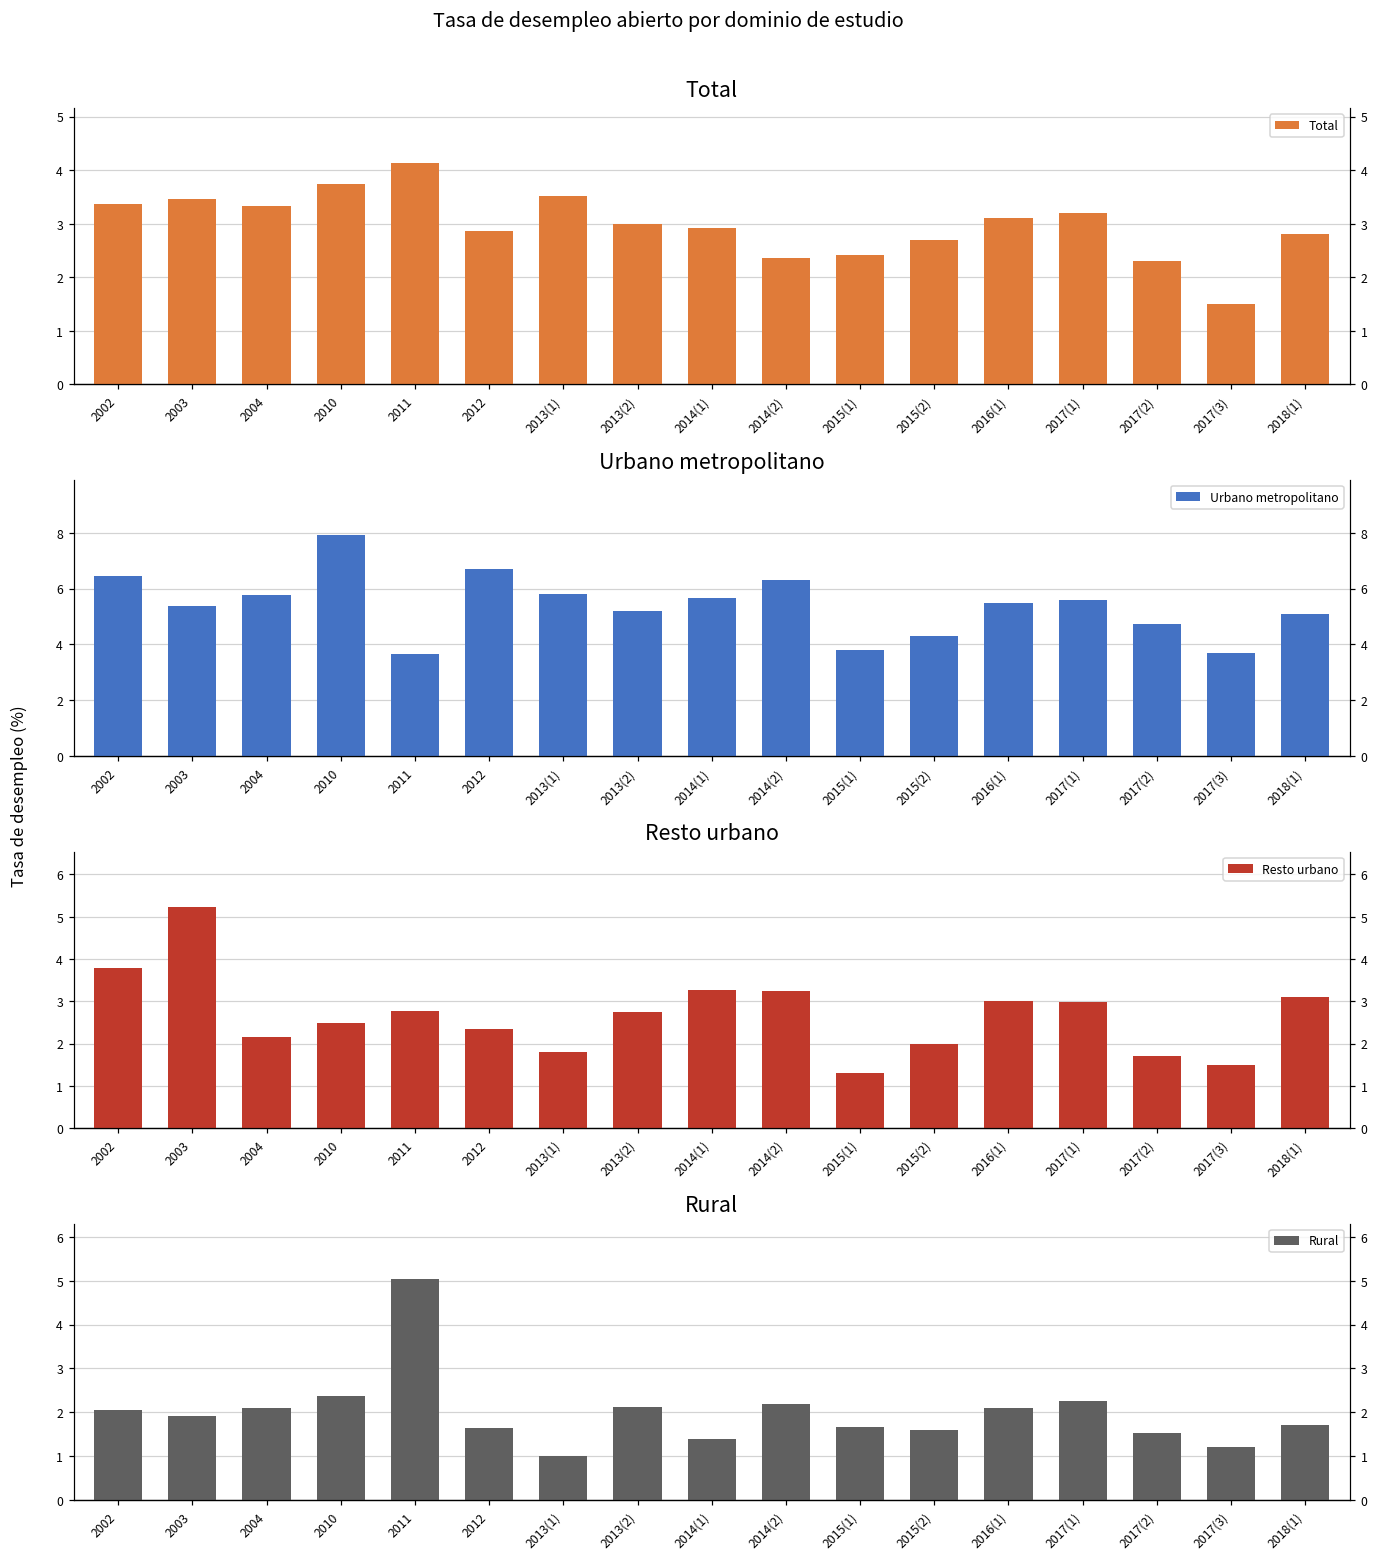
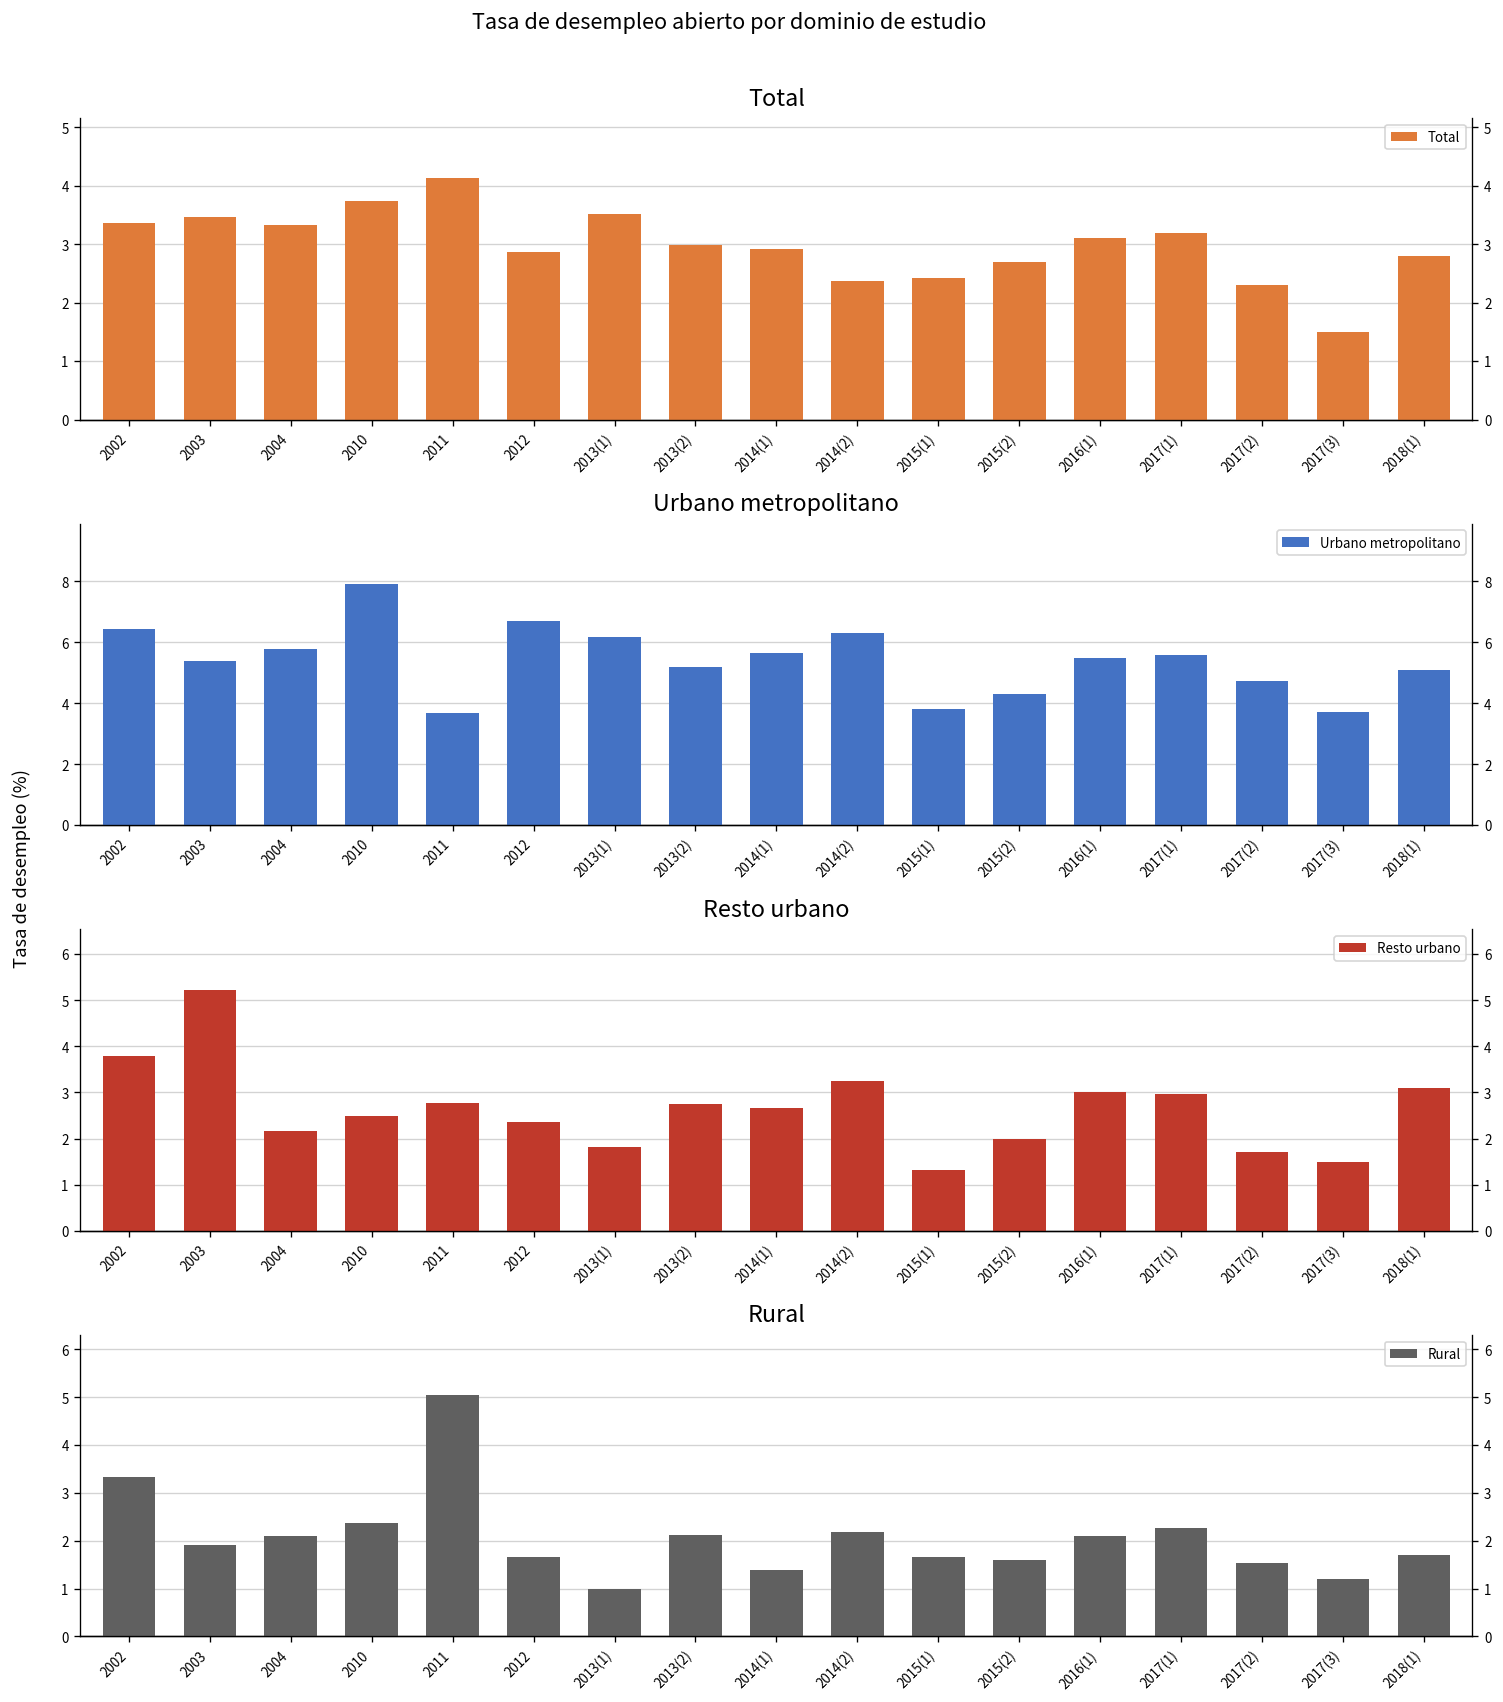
Urbano metropolitano, 2013(1): 5.8 -> 6.2
Resto urbano, 2014(1): 3.3 -> 2.7
Rural, 2002: 2.1 -> 3.3
